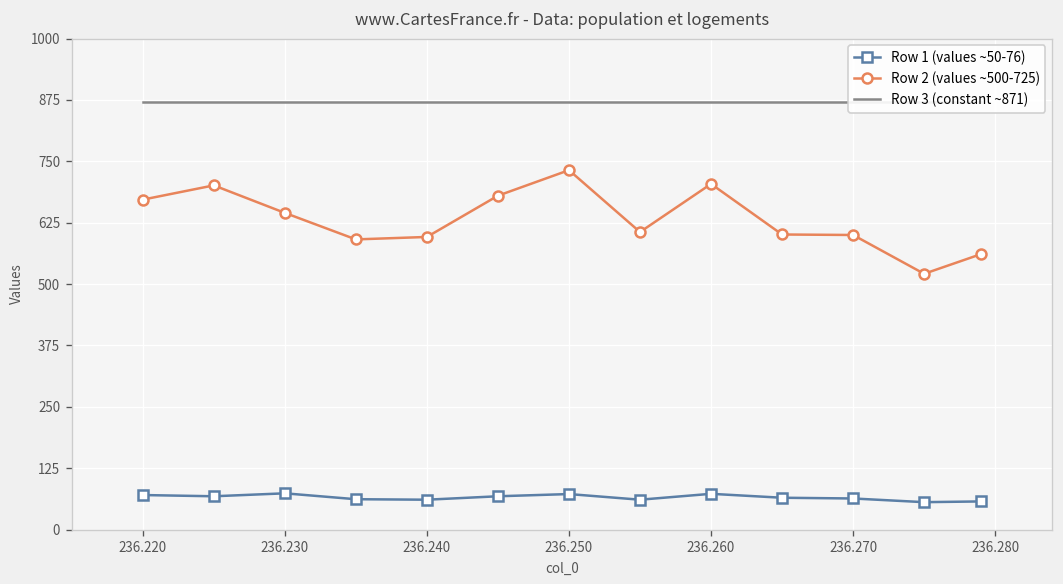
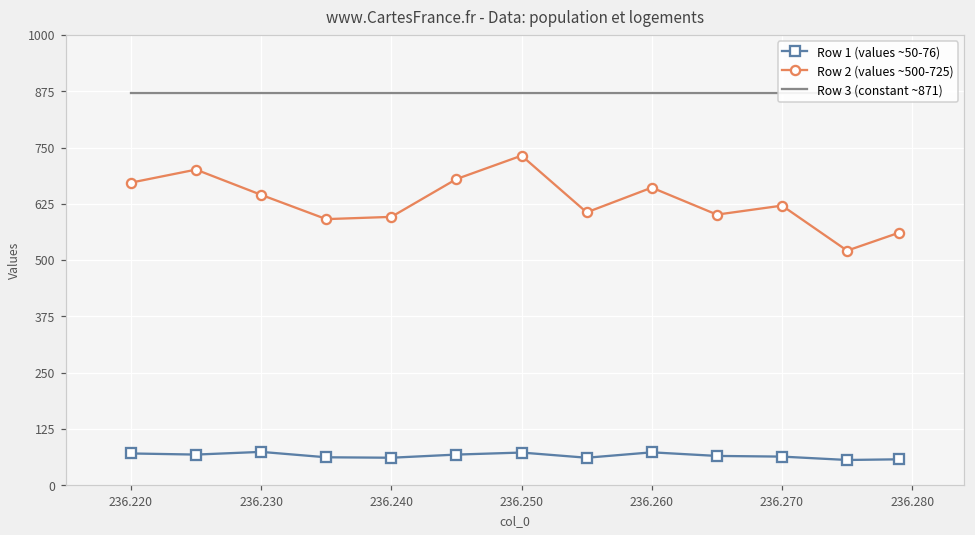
Row 2 (values ~500-725), 236.260: 700 -> 660
Row 2 (values ~500-725), 236.270: 600 -> 620
